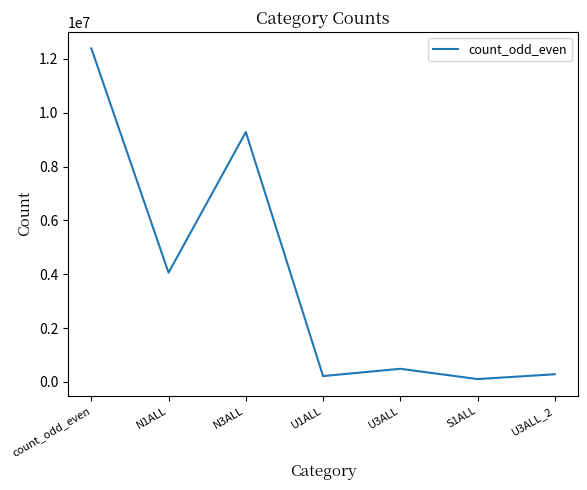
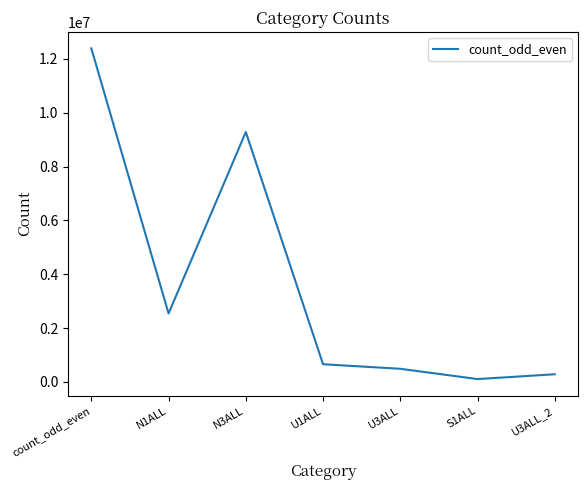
N1ALL: 4100000 -> 2500000
U1ALL: 200000 -> 700000
